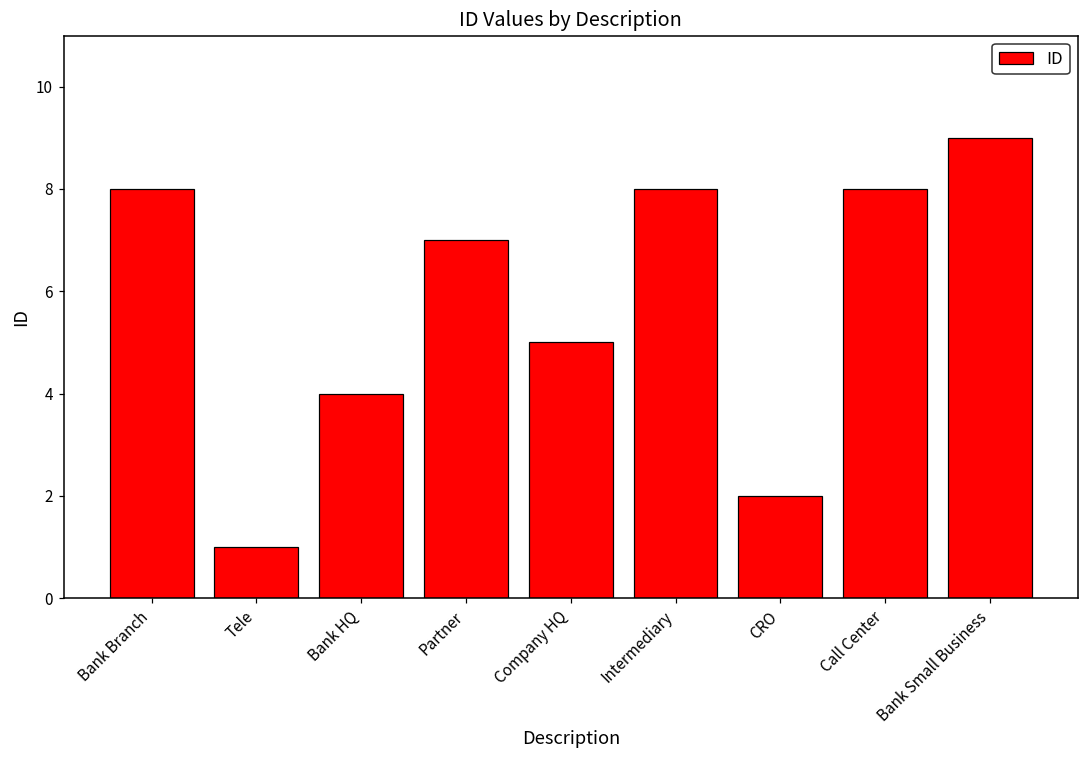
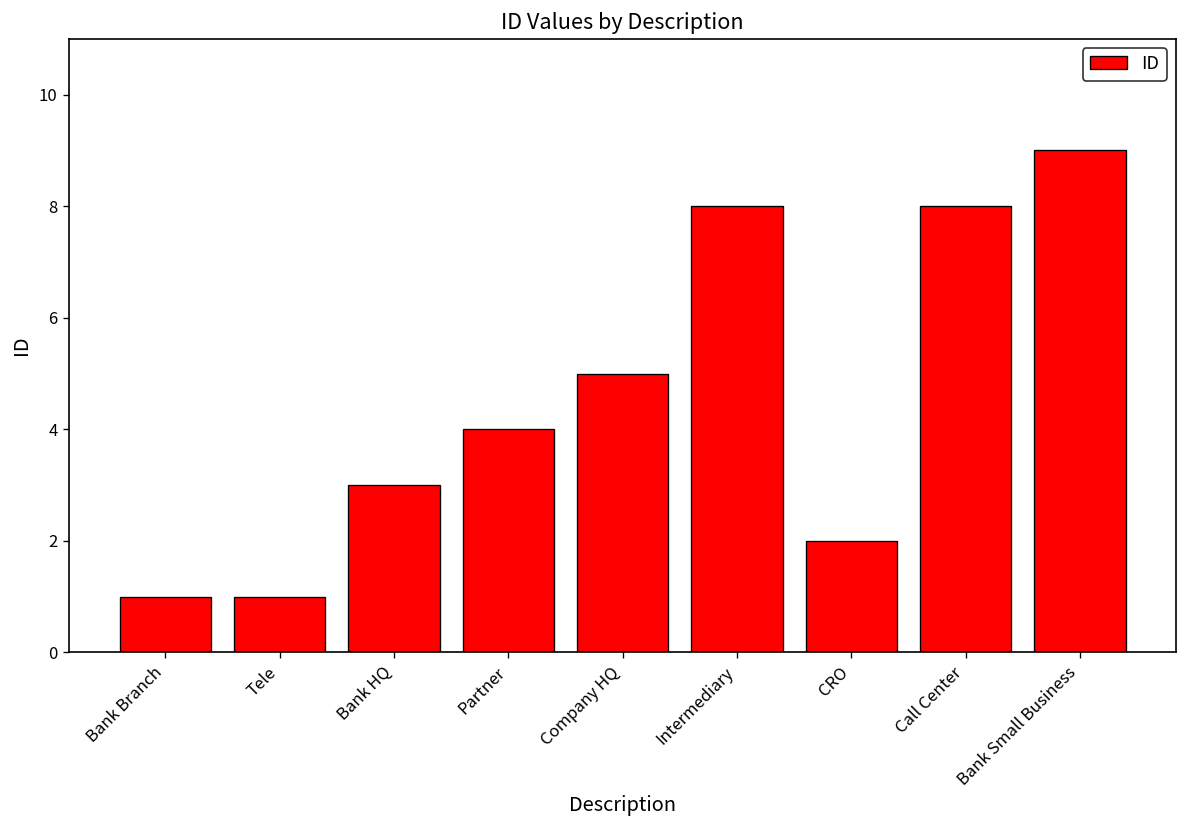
Bank Branch: 8 -> 1
Bank HQ: 4 -> 3
Partner: 7 -> 4
